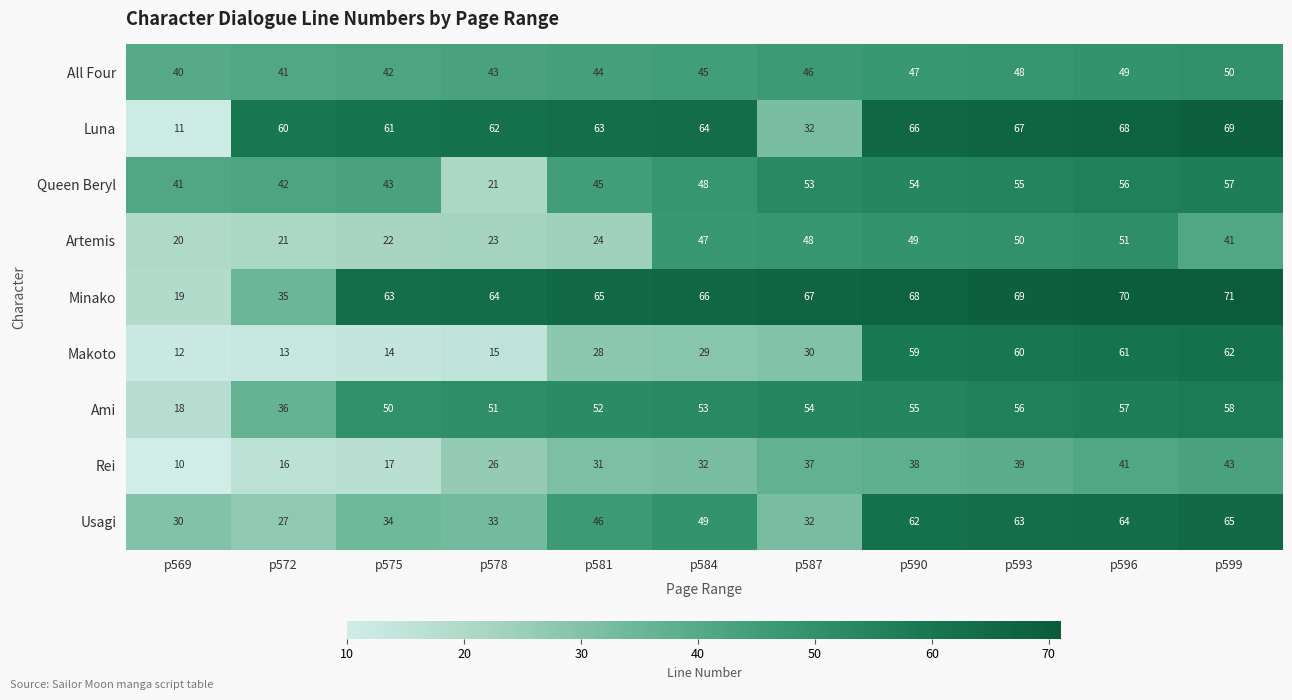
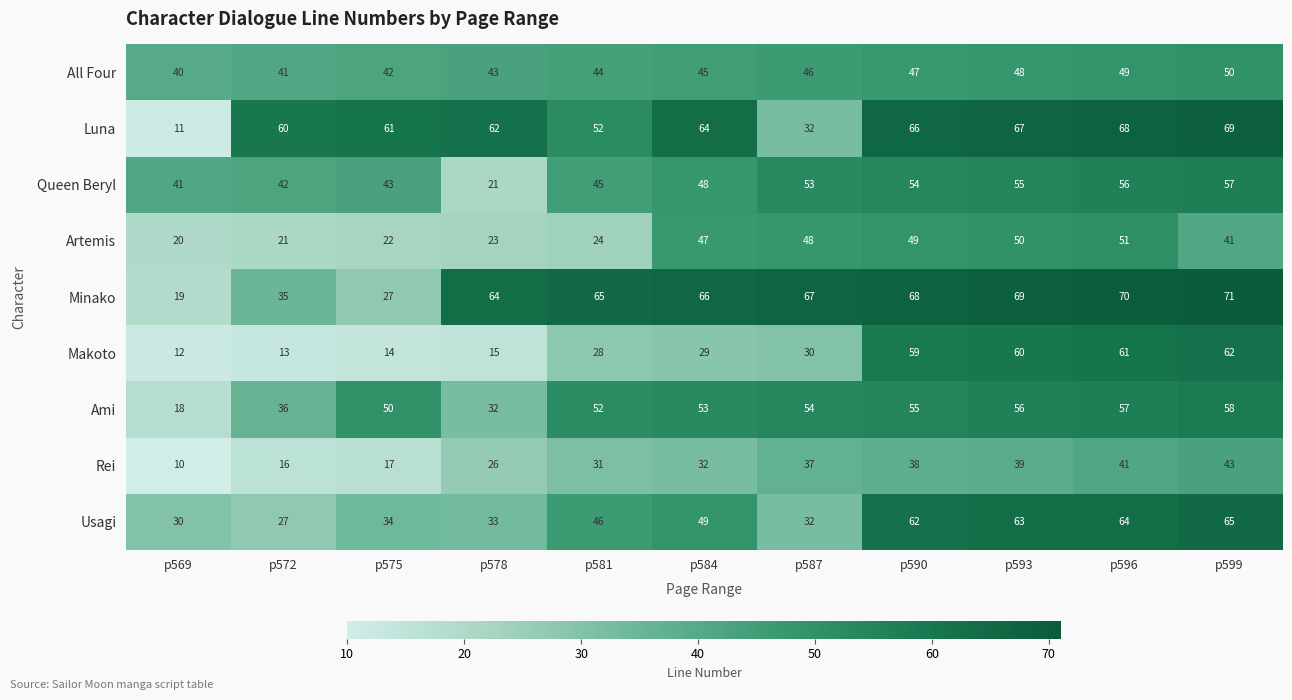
Luna, p581: 63 -> 52
Minako, p575: 63 -> 27
Ami, p578: 51 -> 32
